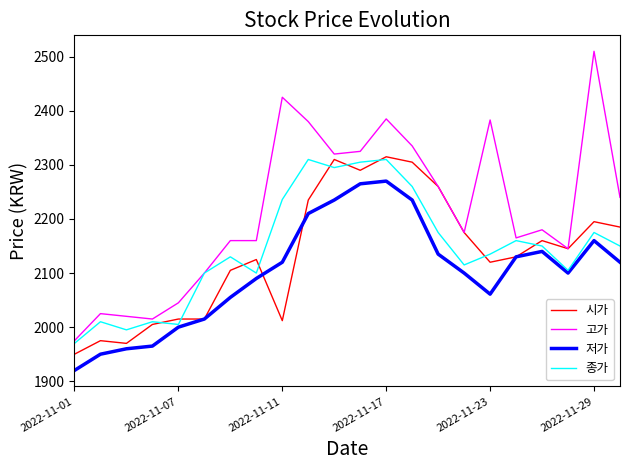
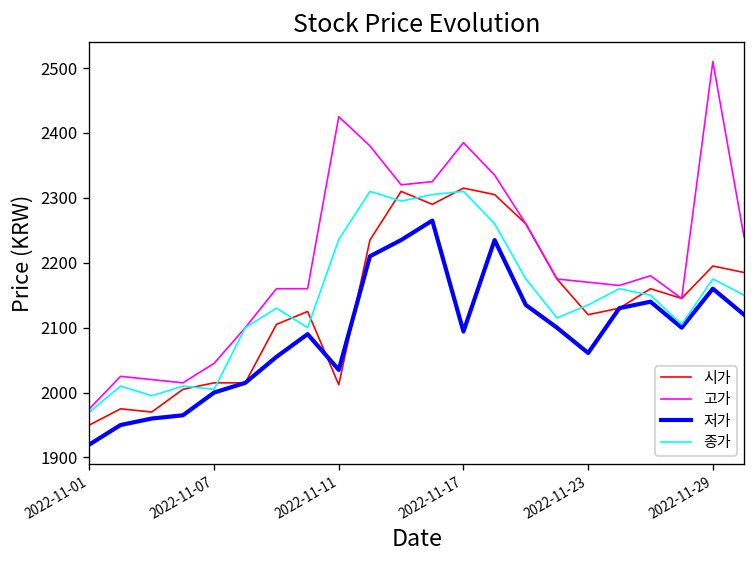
저가, 2022-11-11: 2120 -> 2040
저가, 2022-11-17: 2270 -> 2090
고가, 2022-11-23: 2380 -> 2170
